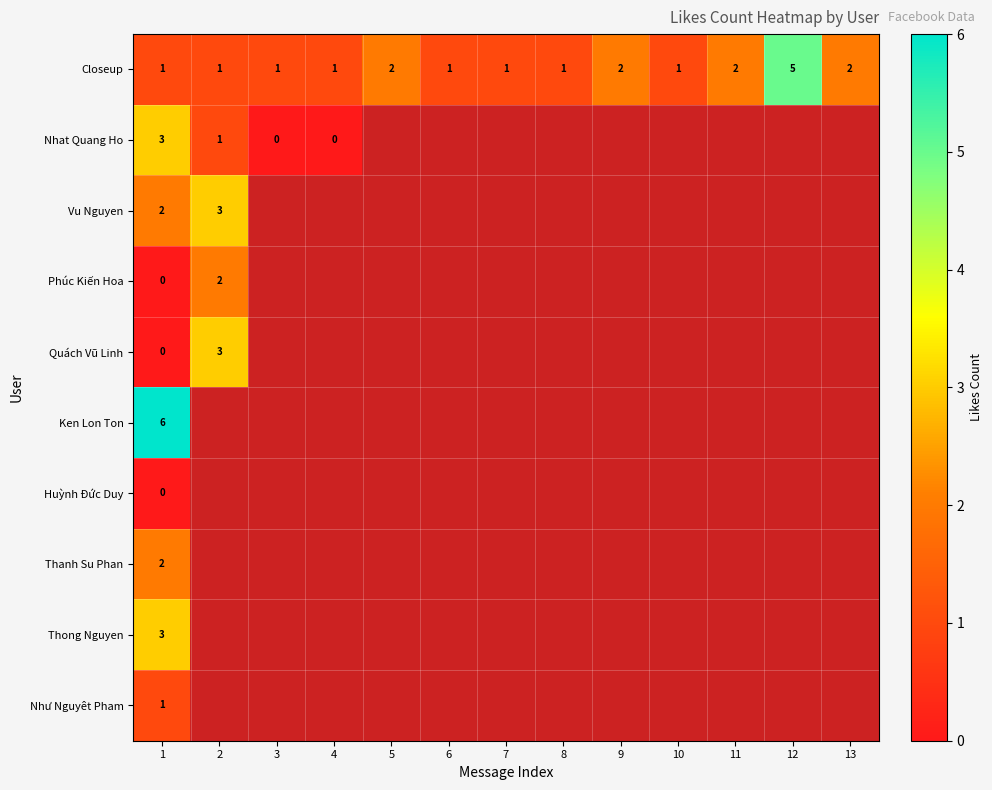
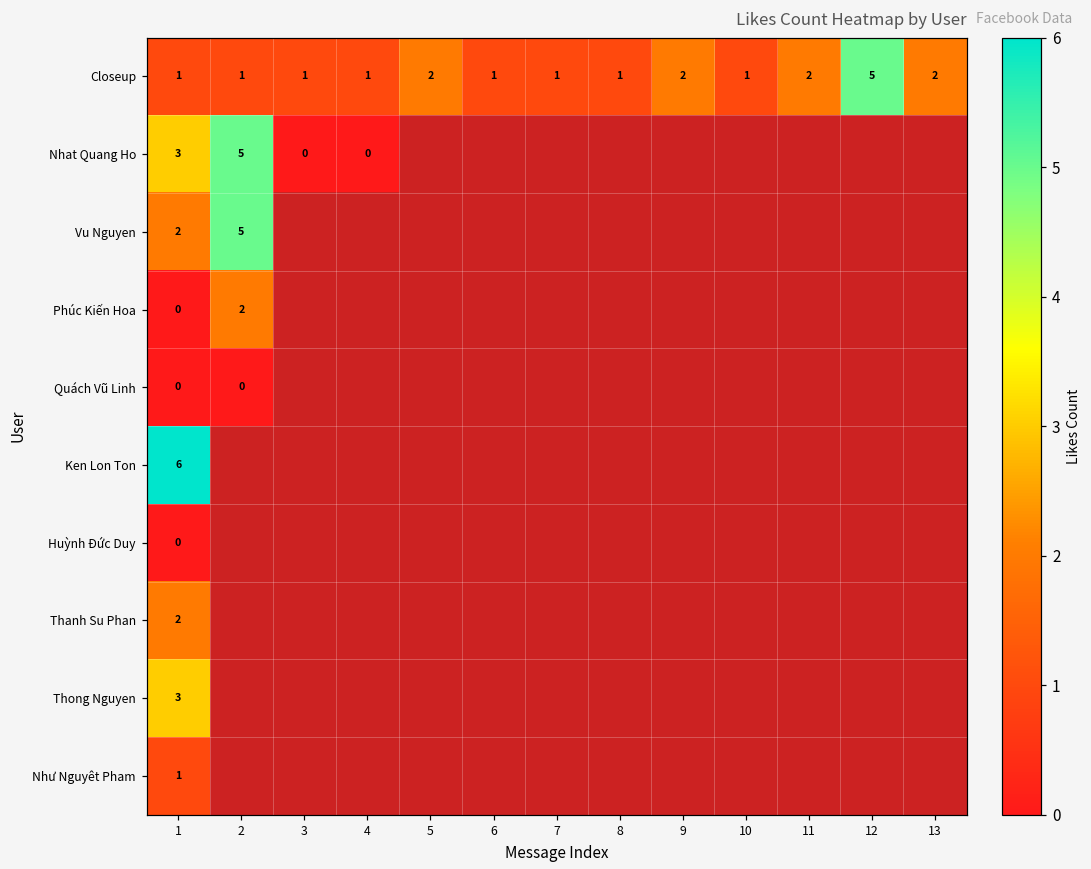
Nhat Quang Ho, 2: 1 -> 5
Vu Nguyen, 2: 3 -> 5
Quách Vũ Linh, 2: 3 -> 0
